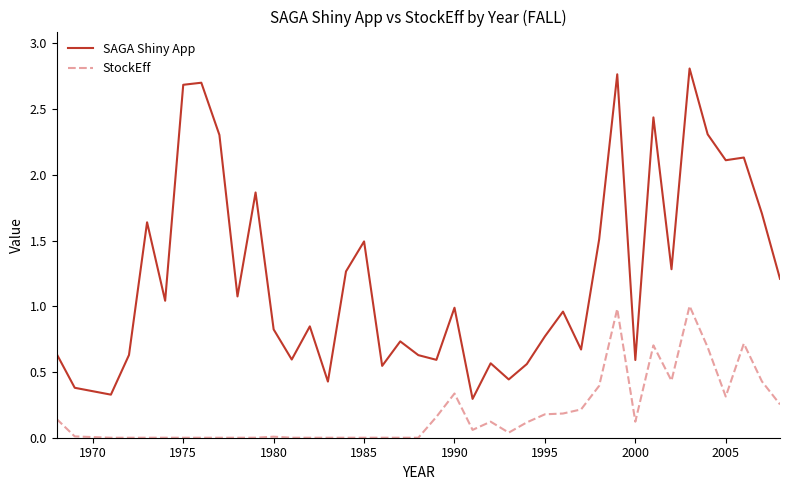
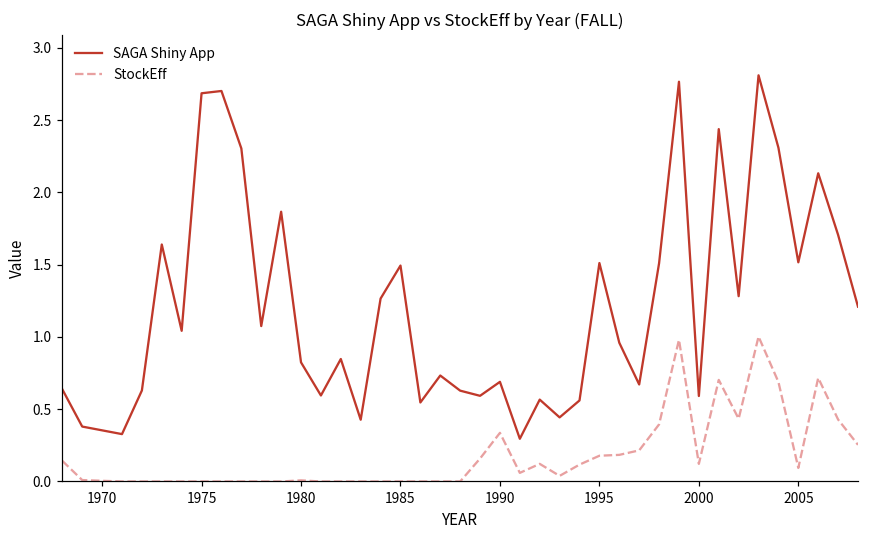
SAGA Shiny App, 1990: 0.99 -> 0.69
SAGA Shiny App, 1995: 0.77 -> 1.51
SAGA Shiny App, 2005: 2.11 -> 1.52
StockEff, 2005: 0.31 -> 0.09
